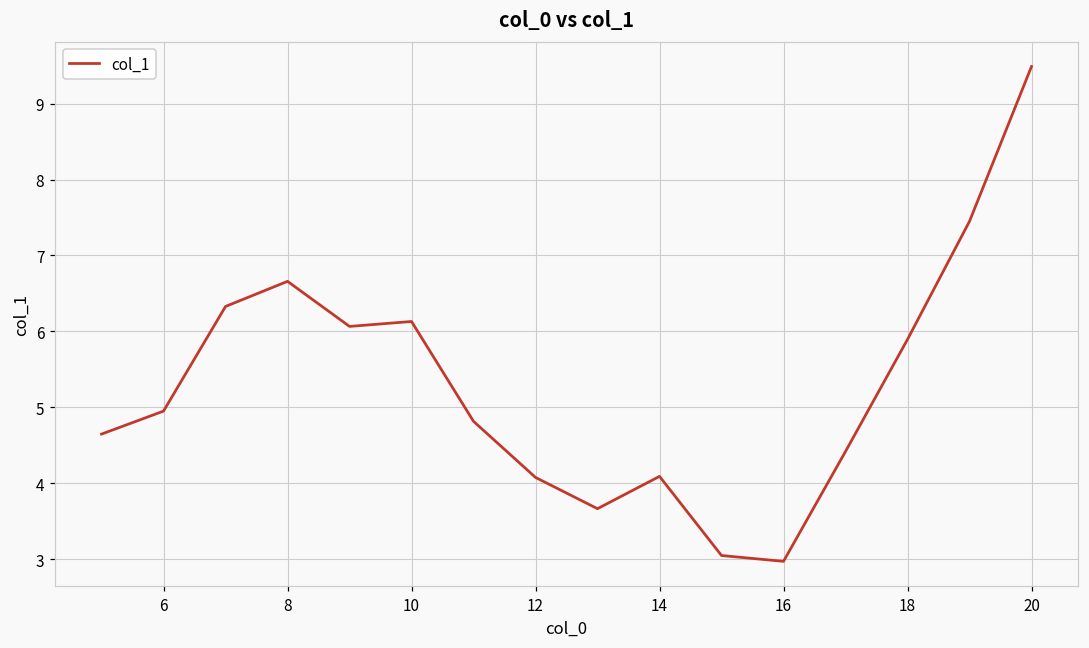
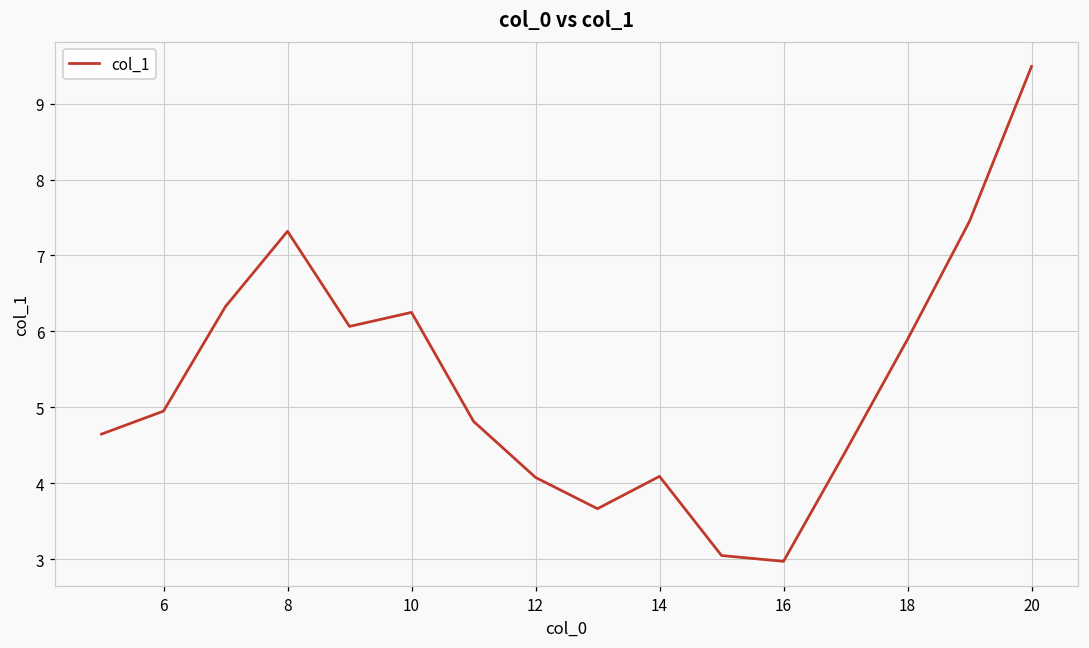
8: 6.7 -> 7.3
10: 6.1 -> 6.3
